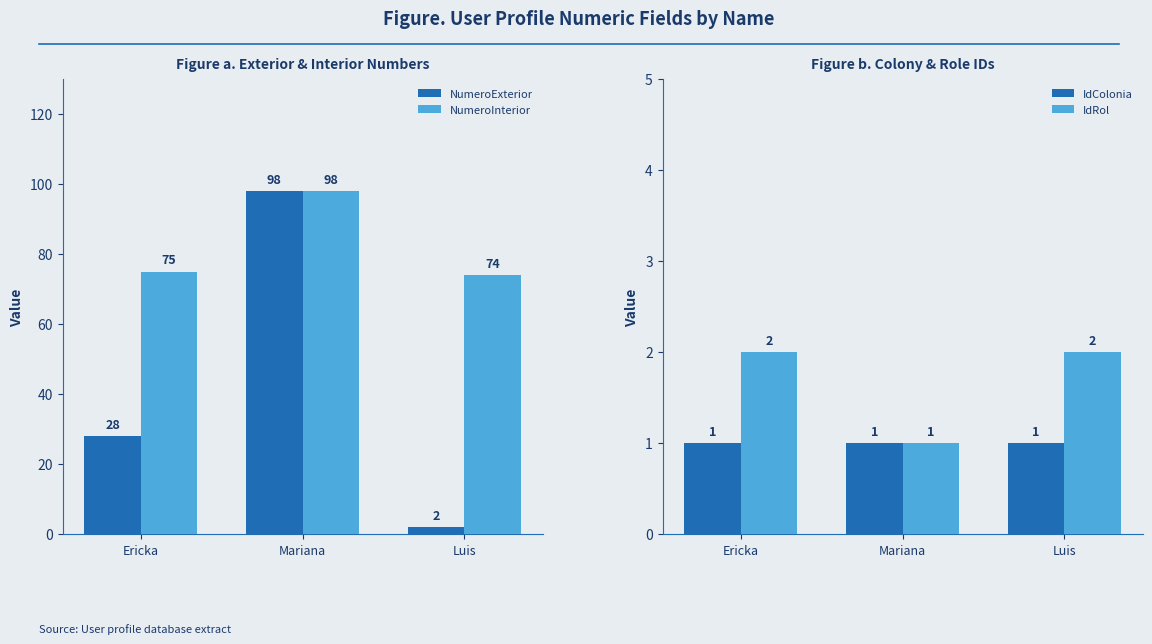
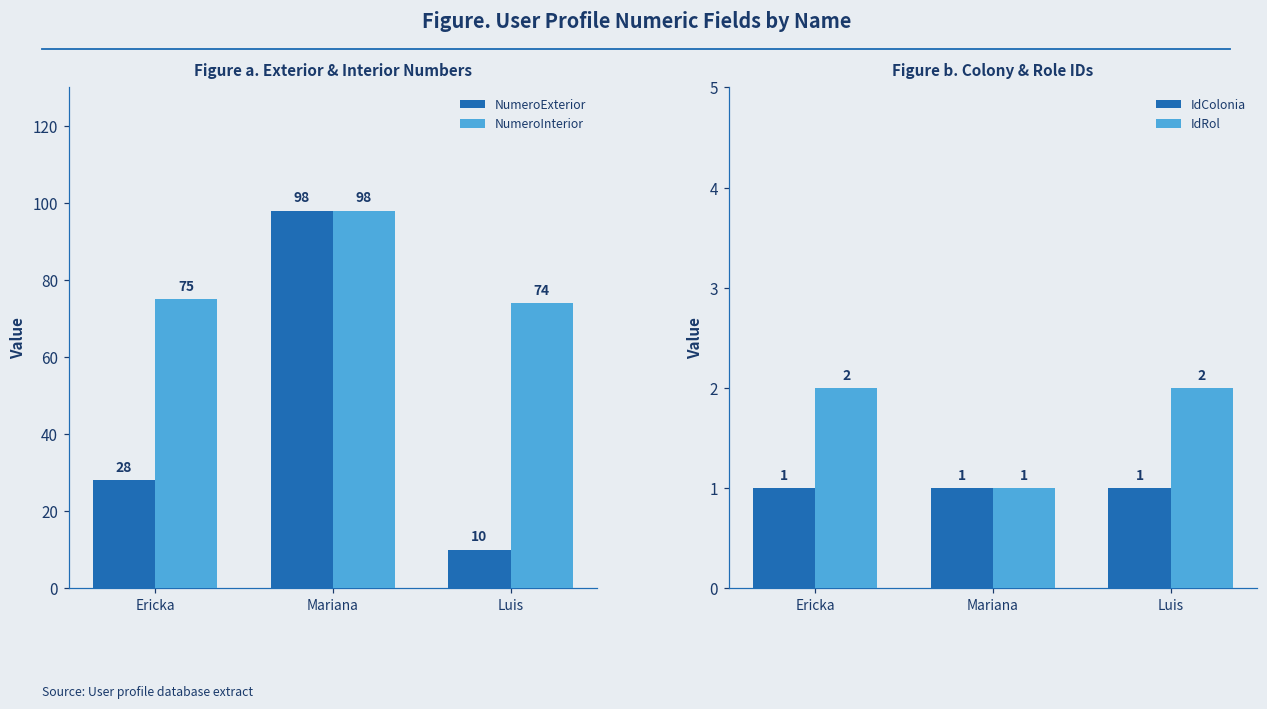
Figure a. Exterior & Interior Numbers, NumeroExterior, Luis: 2 -> 10
